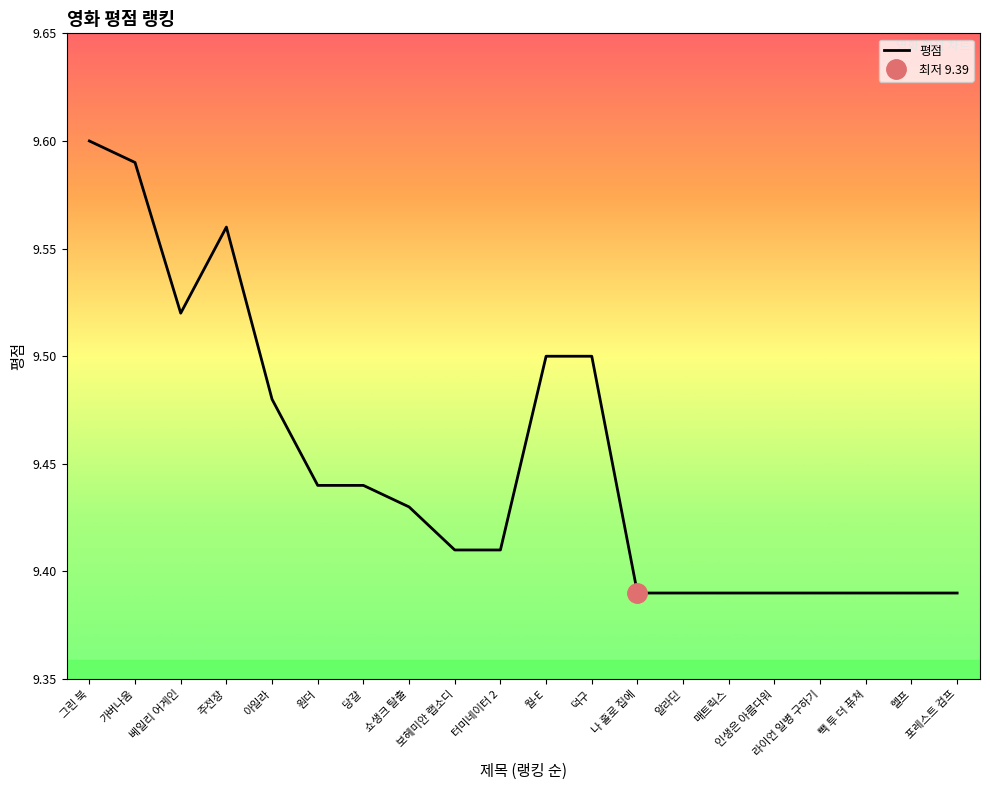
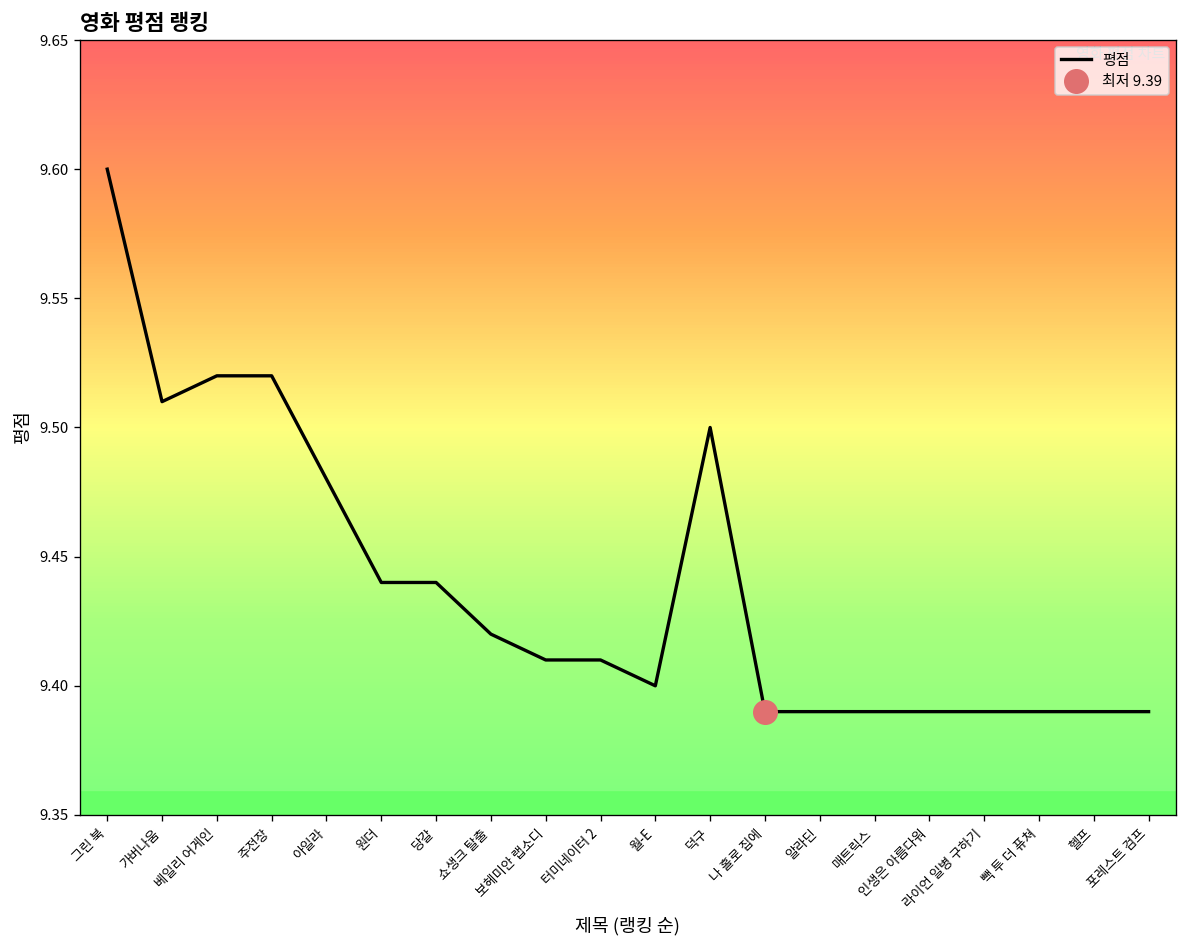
평점, 가버나움: 9.59 -> 9.51
평점, 주전장: 9.56 -> 9.52
평점, 쇼생크 탈출: 9.43 -> 9.42
평점, 월-E: 9.5 -> 9.4
